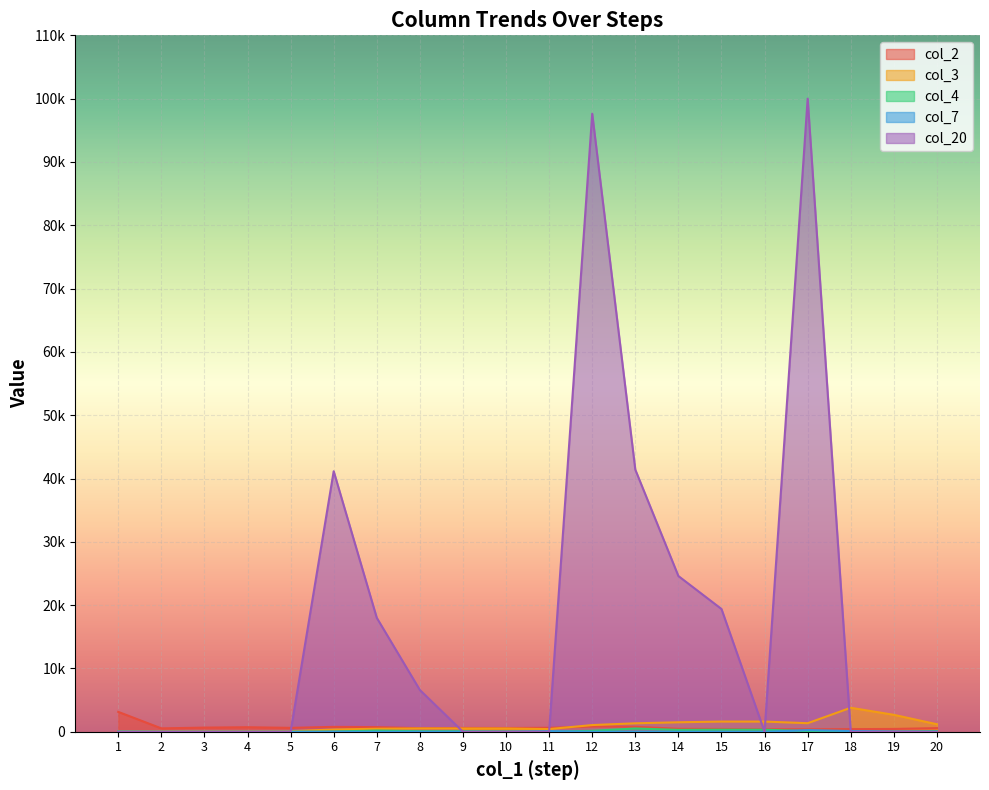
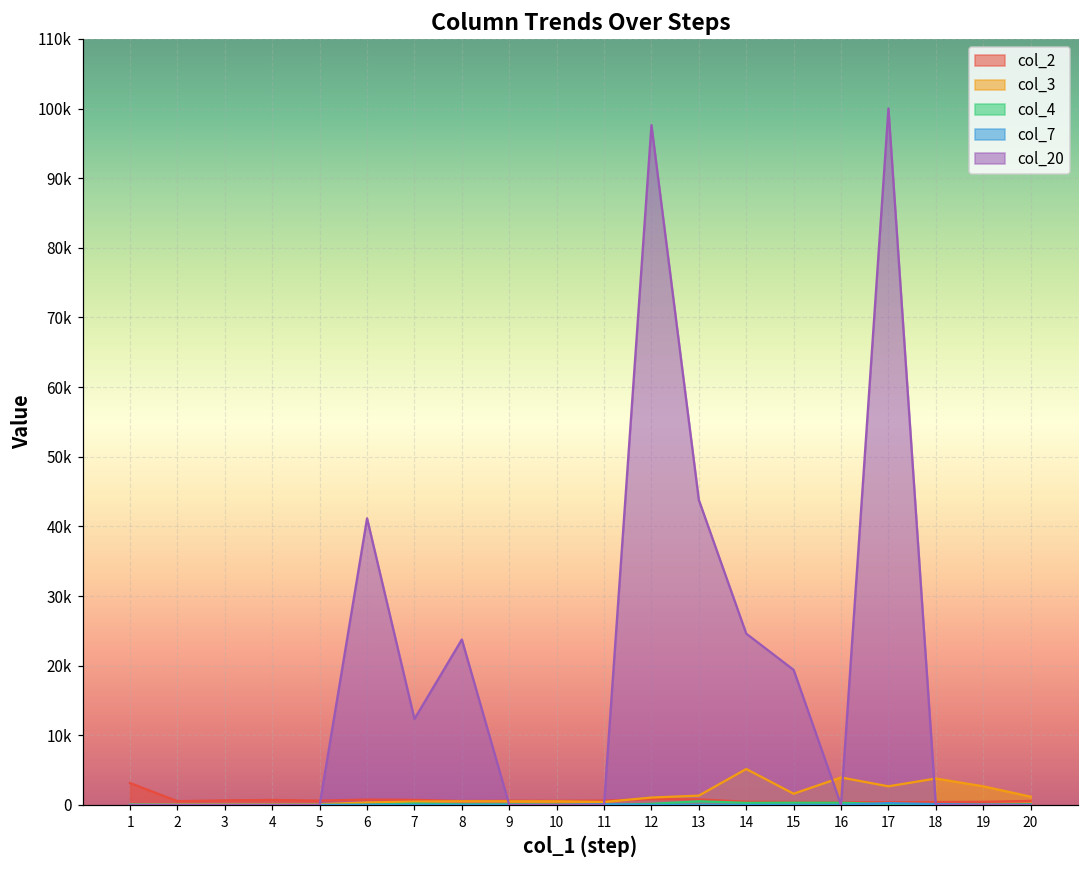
col_20, 7: 18000 -> 12000
col_20, 8: 7000 -> 24000
col_20, 13: 41000 -> 44000
col_3, 14: 2000 -> 5000
col_3, 16: 2000 -> 4000
col_3, 17: 1000 -> 3000
